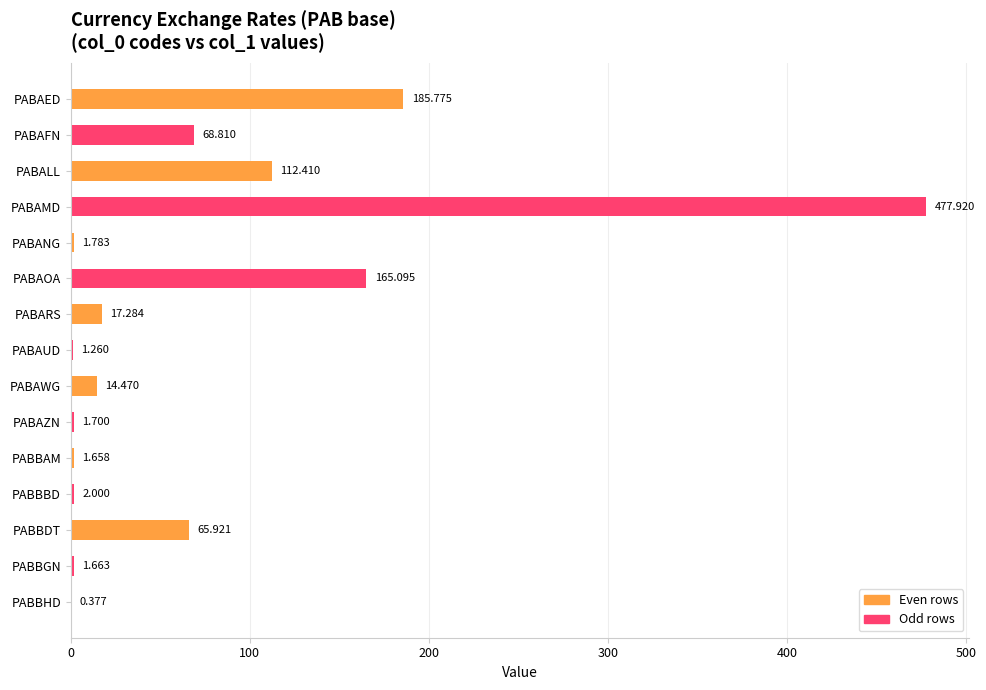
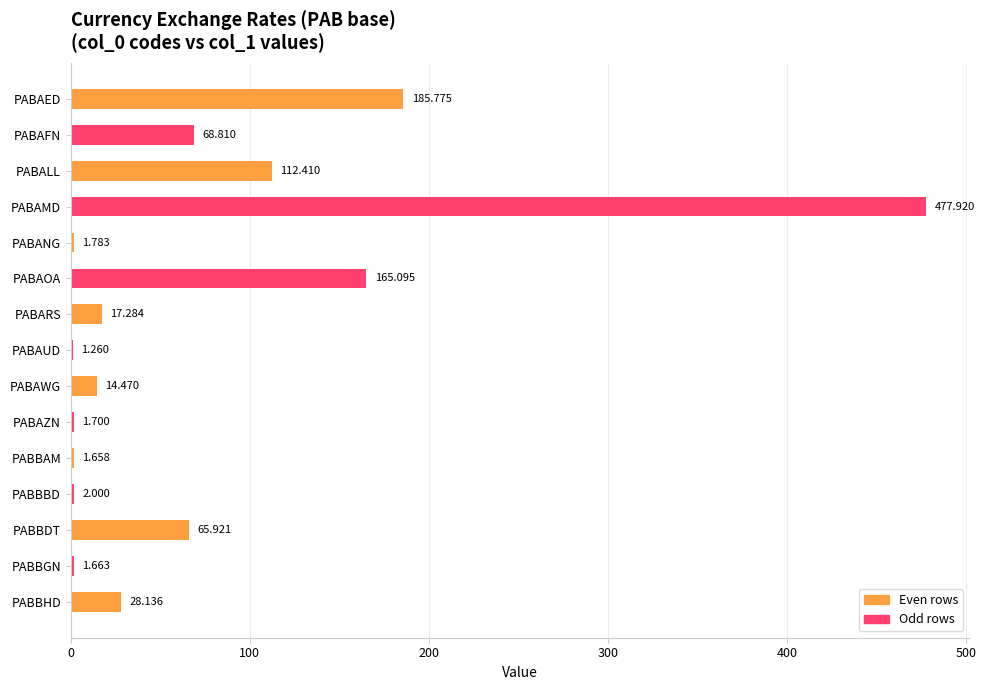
PABBHD: 0.377 -> 28.136
